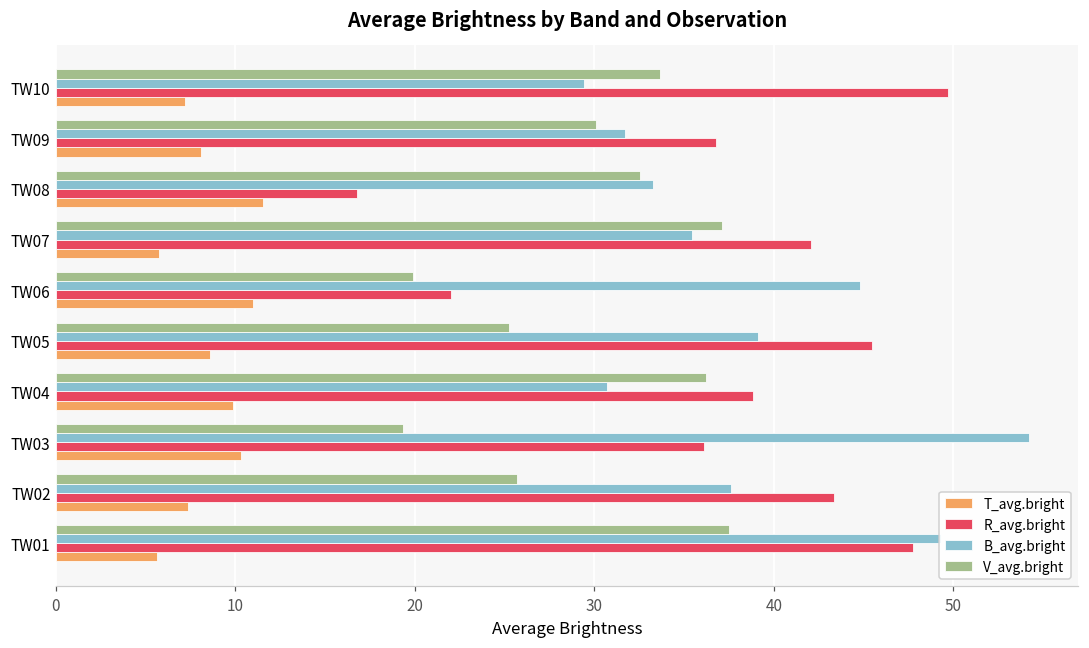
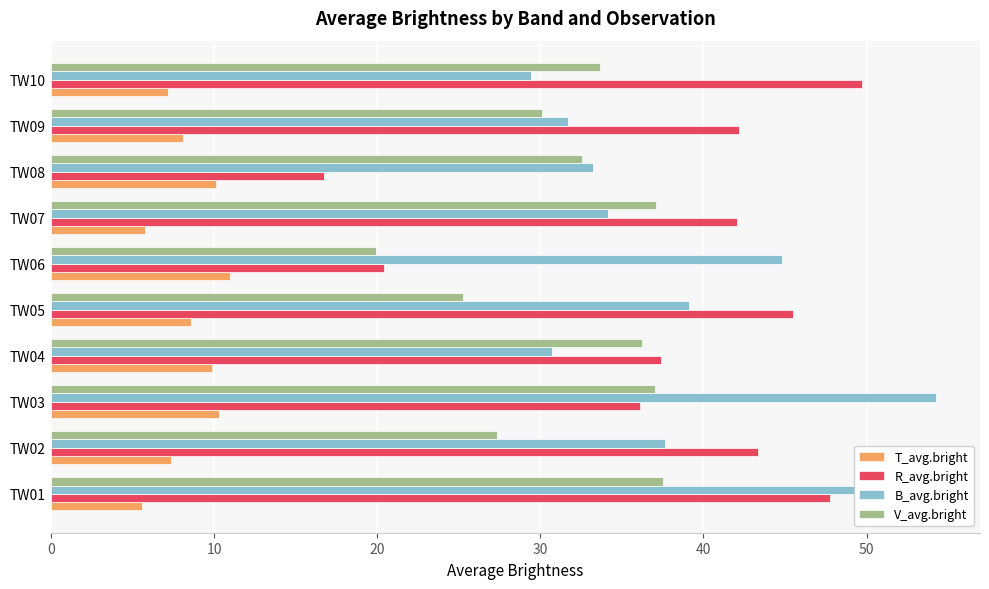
R_avg.bright, TW09: 36.8 -> 42.2
T_avg.bright, TW08: 11.6 -> 10.1
B_avg.bright, TW07: 35.4 -> 34.2
R_avg.bright, TW06: 22.0 -> 20.4
R_avg.bright, TW04: 38.9 -> 37.4
V_avg.bright, TW03: 19.3 -> 37.0
V_avg.bright, TW02: 25.7 -> 27.4
